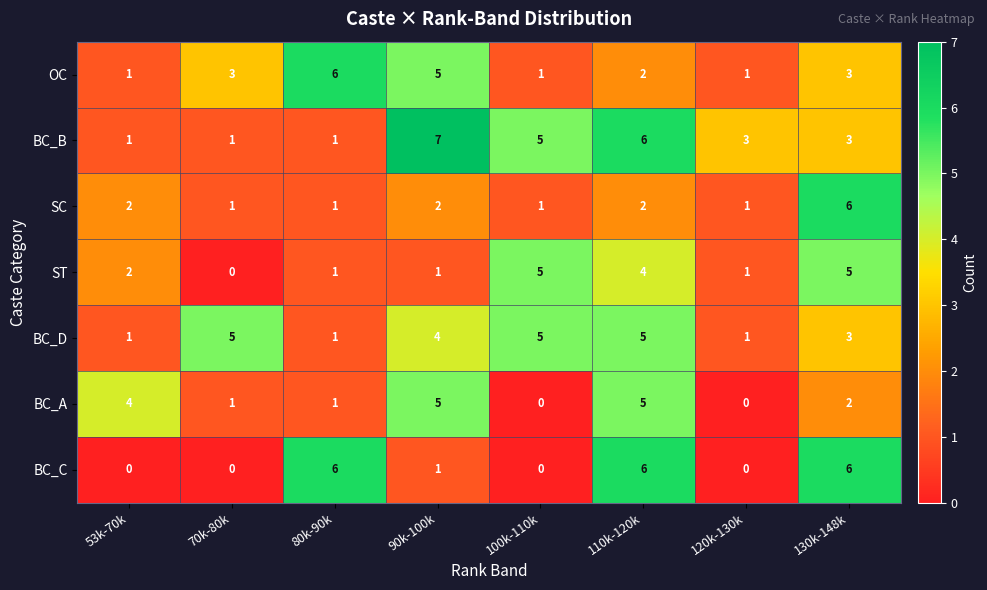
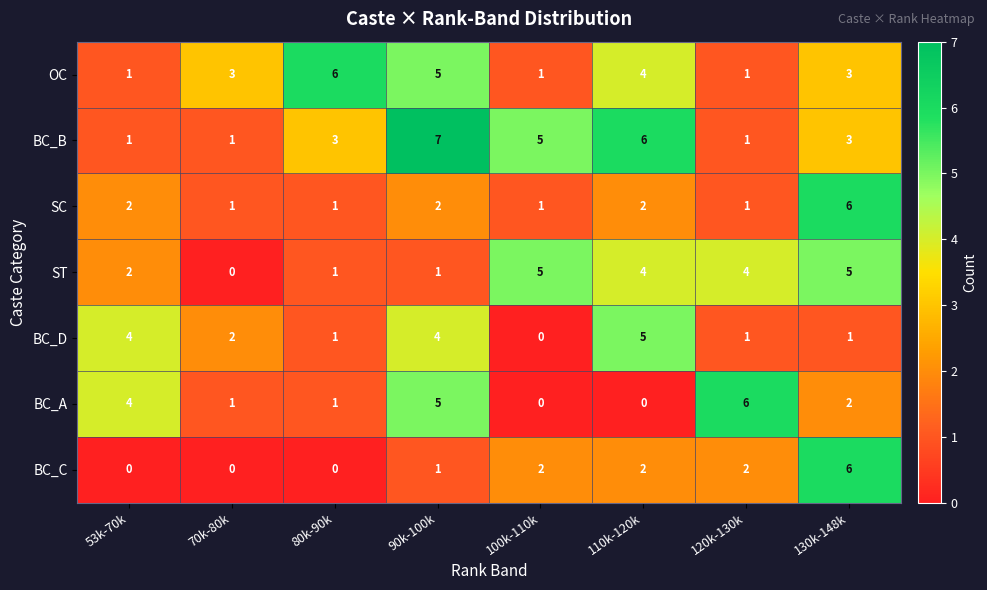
OC, 110k-120k: 2 -> 4
BC_B, 80k-90k: 1 -> 3
BC_B, 120k-130k: 3 -> 1
ST, 120k-130k: 1 -> 4
BC_D, 53k-70k: 1 -> 4
BC_D, 70k-80k: 5 -> 2
BC_D, 100k-110k: 5 -> 0
BC_D, 130k-148k: 3 -> 1
BC_A, 110k-120k: 5 -> 0
BC_A, 120k-130k: 0 -> 6
BC_C, 80k-90k: 6 -> 0
BC_C, 100k-110k: 0 -> 2
BC_C, 110k-120k: 6 -> 2
BC_C, 120k-130k: 0 -> 2
